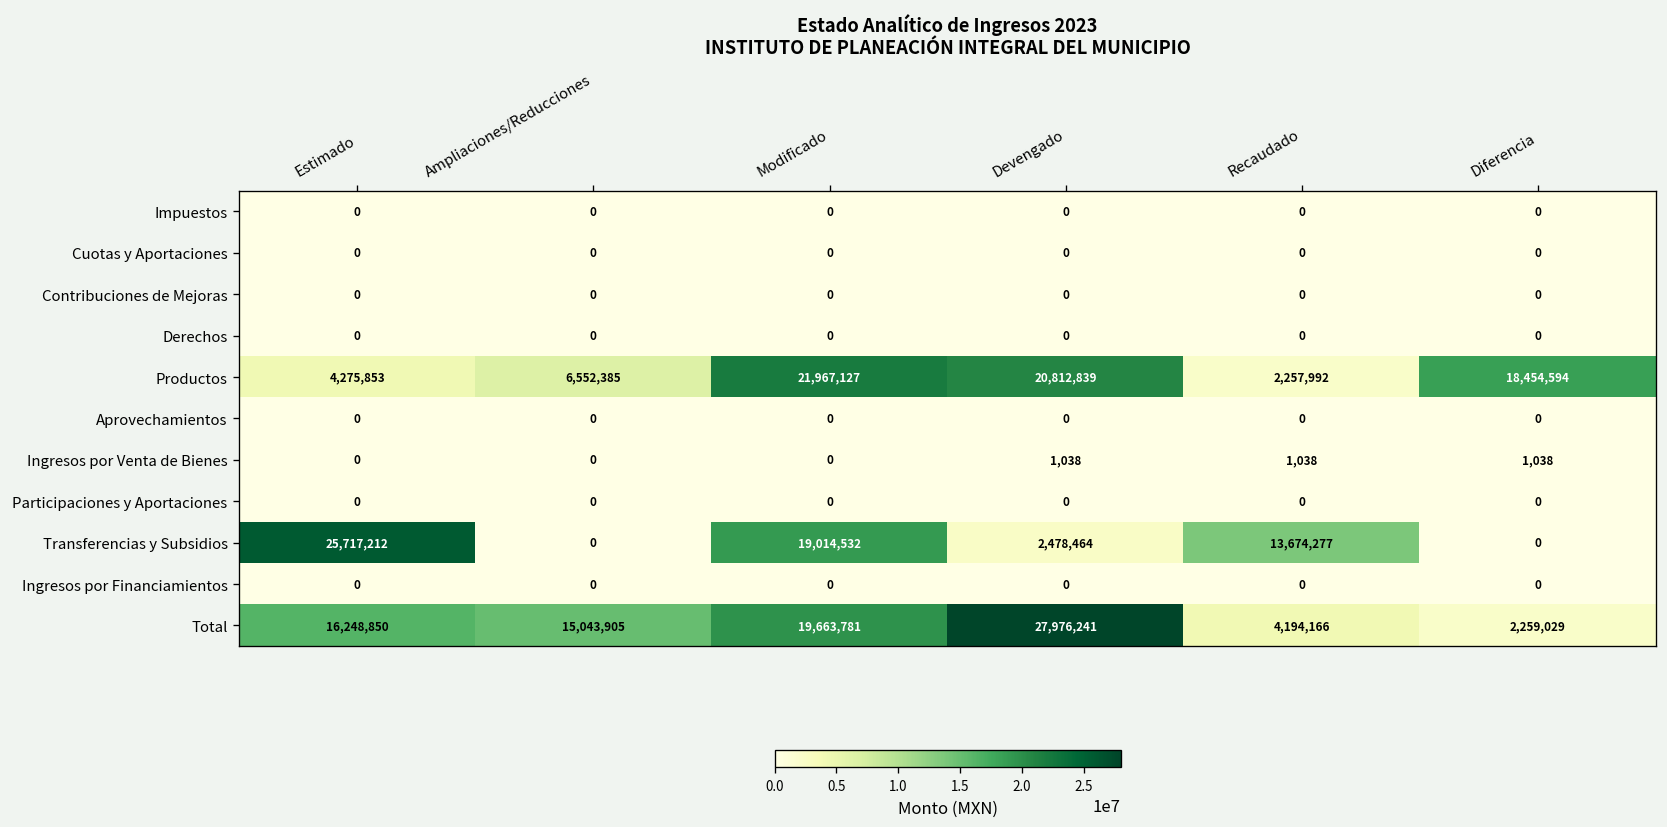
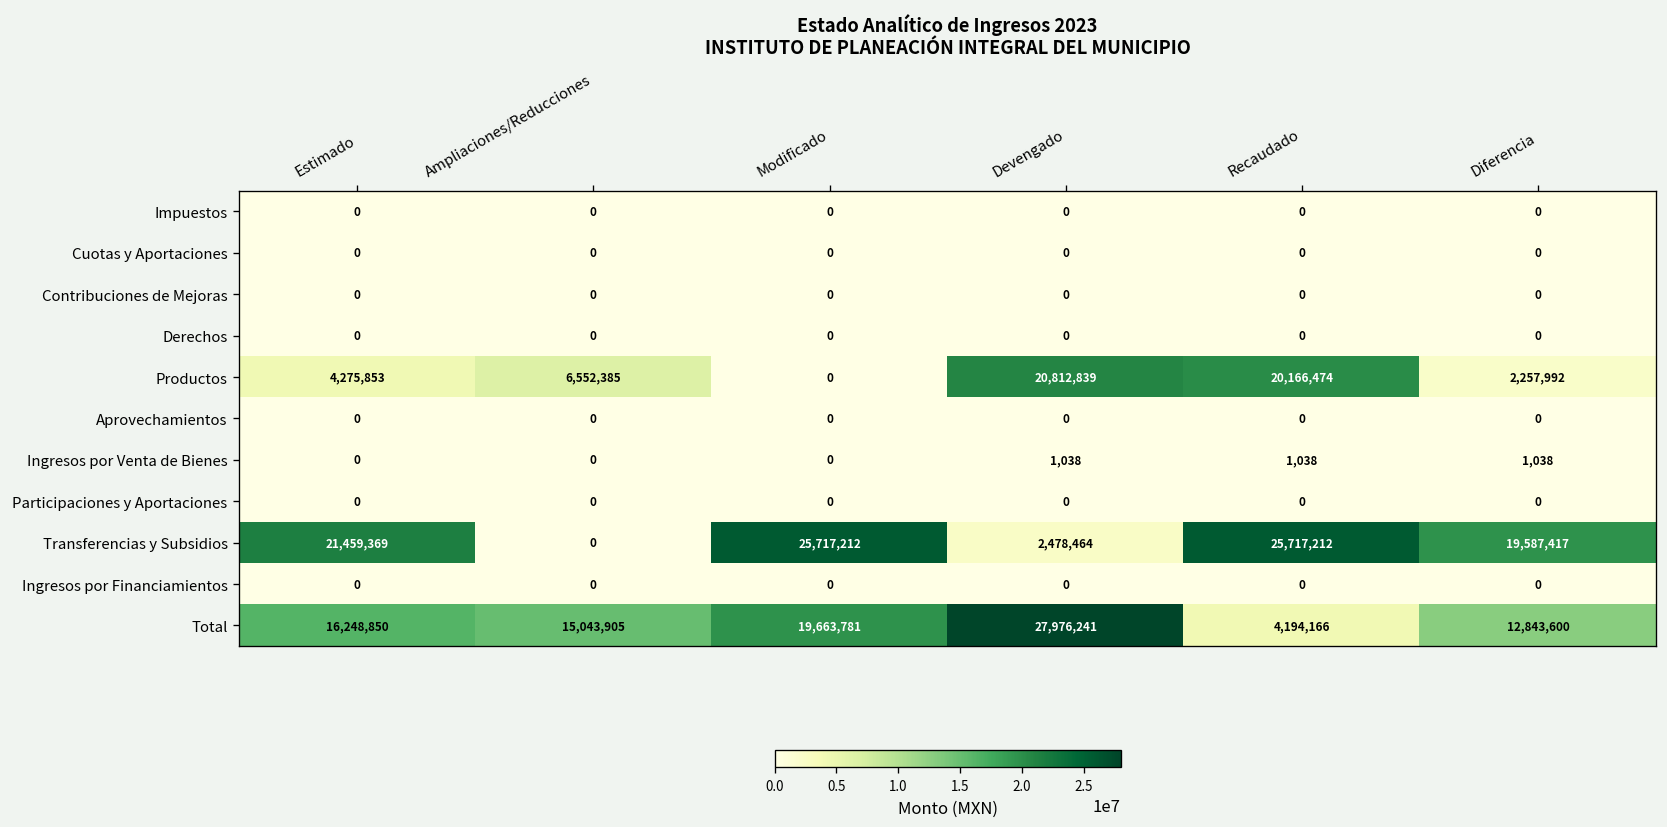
Productos, Modificado: 21,967,127 -> 0
Productos, Recaudado: 2,257,992 -> 20,166,474
Productos, Diferencia: 18,454,594 -> 2,257,992
Transferencias y Subsidios, Estimado: 25,717,212 -> 21,459,369
Transferencias y Subsidios, Modificado: 19,014,532 -> 25,717,212
Transferencias y Subsidios, Recaudado: 13,674,277 -> 25,717,212
Transferencias y Subsidios, Diferencia: 0 -> 19,587,417
Total, Diferencia: 2,259,029 -> 12,843,600
